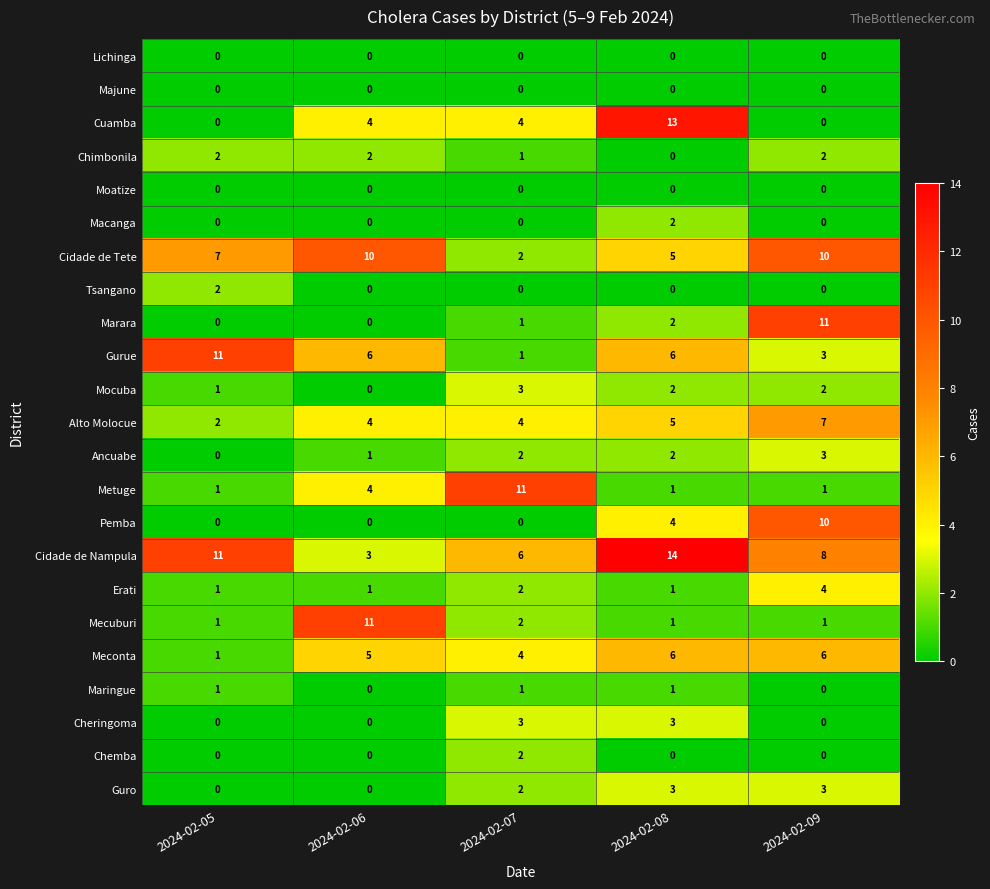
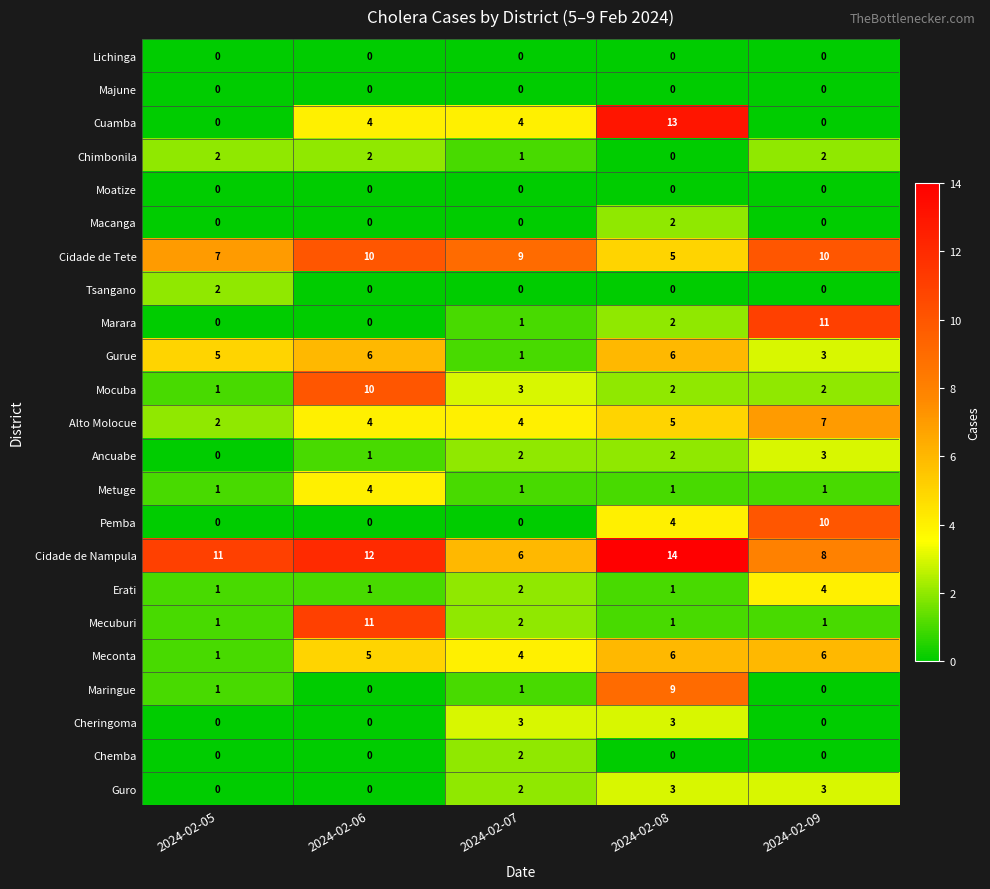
Cidade de Tete, 2024-02-07: 2 -> 9
Gurue, 2024-02-05: 11 -> 5
Mocuba, 2024-02-06: 0 -> 10
Metuge, 2024-02-07: 11 -> 1
Cidade de Nampula, 2024-02-06: 3 -> 12
Maringue, 2024-02-08: 1 -> 9
